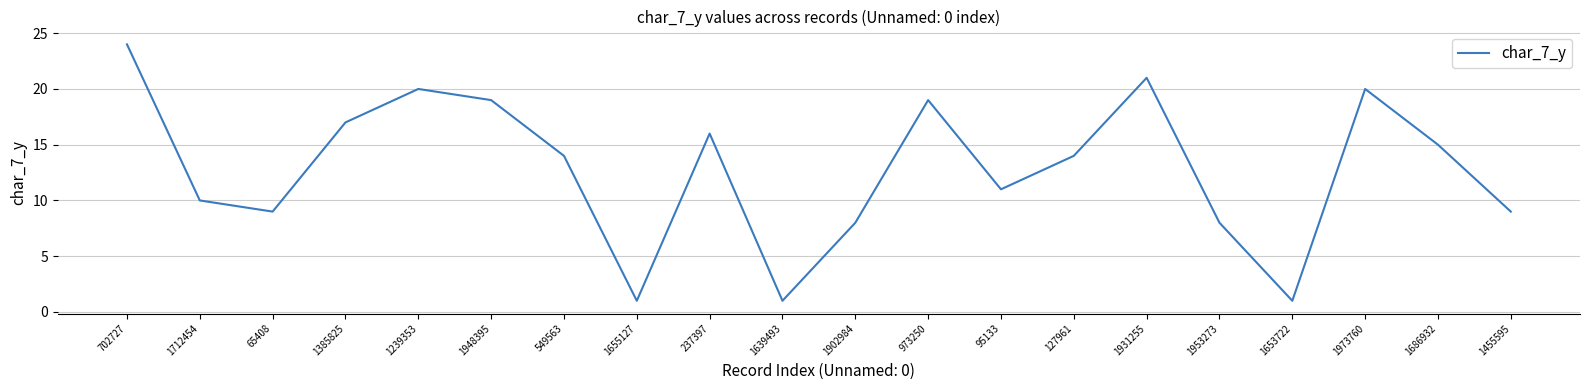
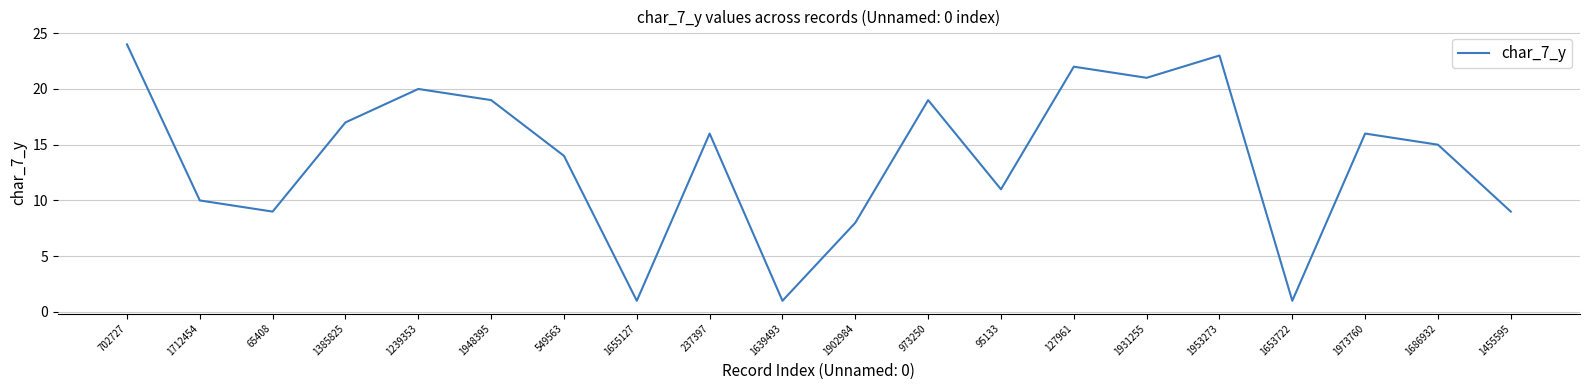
127961: 14 -> 22
1953273: 8 -> 23
1973760: 20 -> 16
